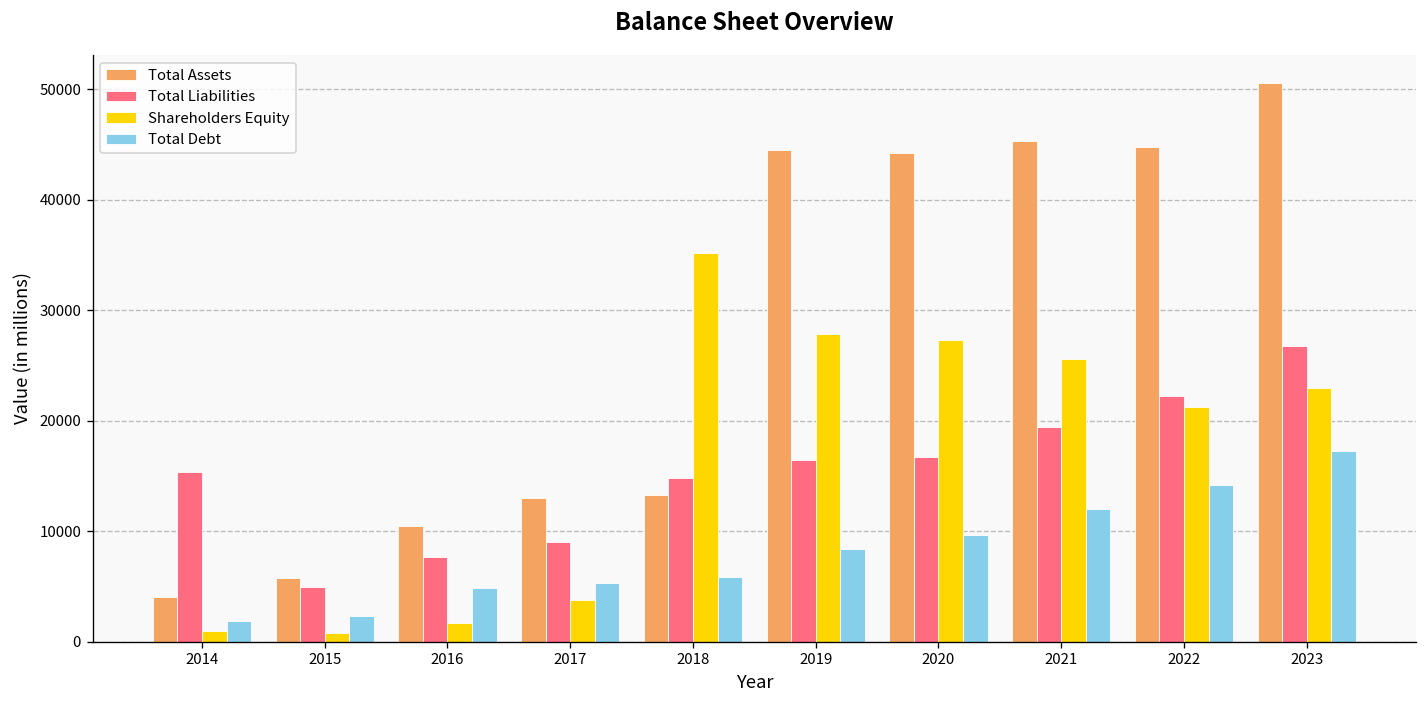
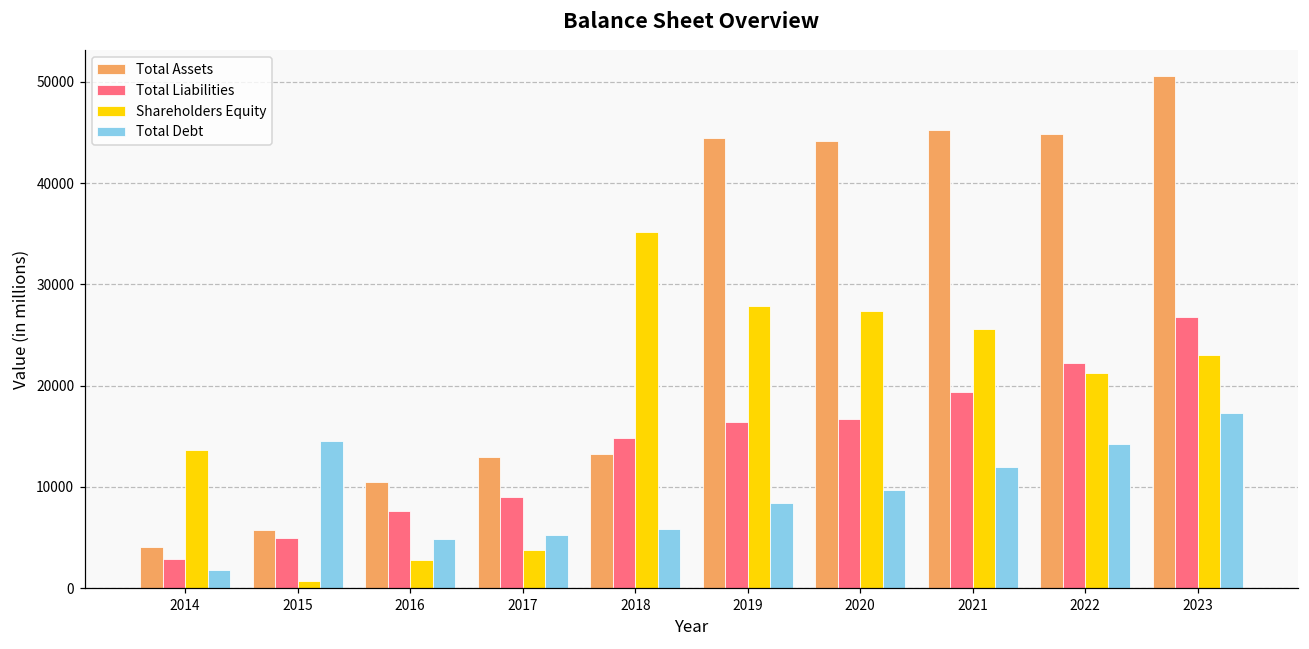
Total Liabilities, 2014: 15000 -> 3000
Shareholders Equity, 2014: 1000 -> 14000
Total Debt, 2015: 2000 -> 15000
Shareholders Equity, 2016: 2000 -> 3000
